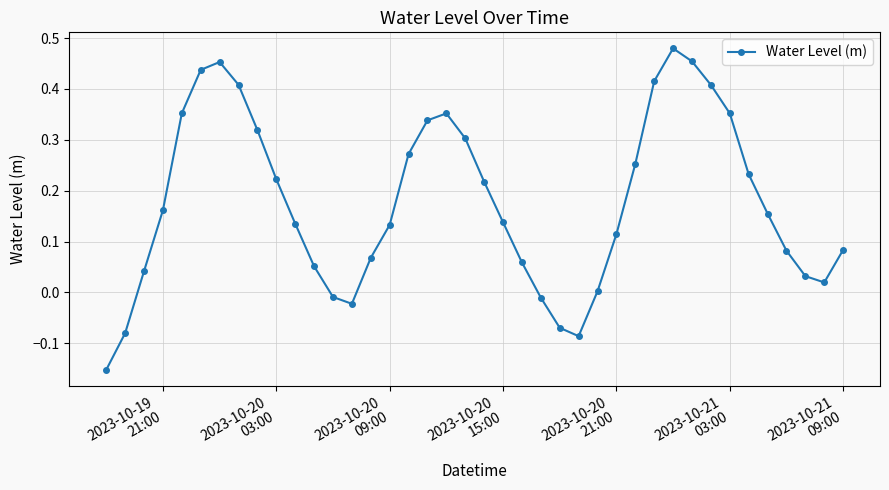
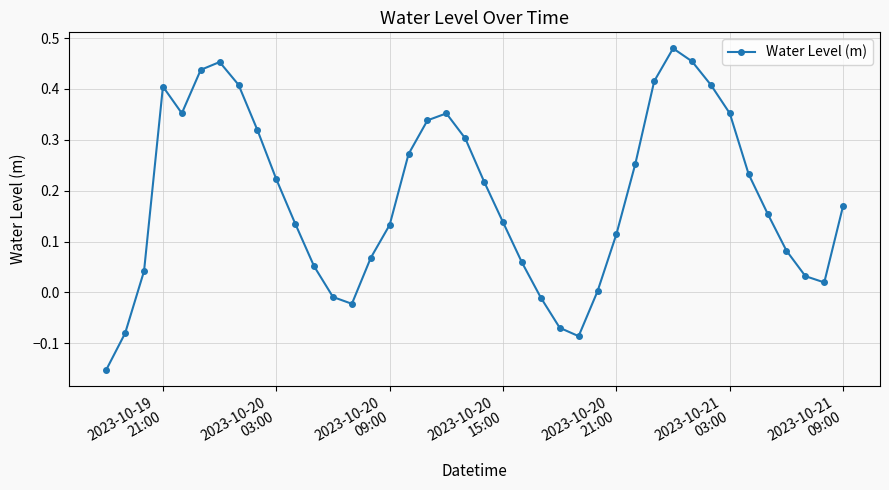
2023-10-19 21:00: 0.16 -> 0.40
2023-10-21 09:00: 0.08 -> 0.17
